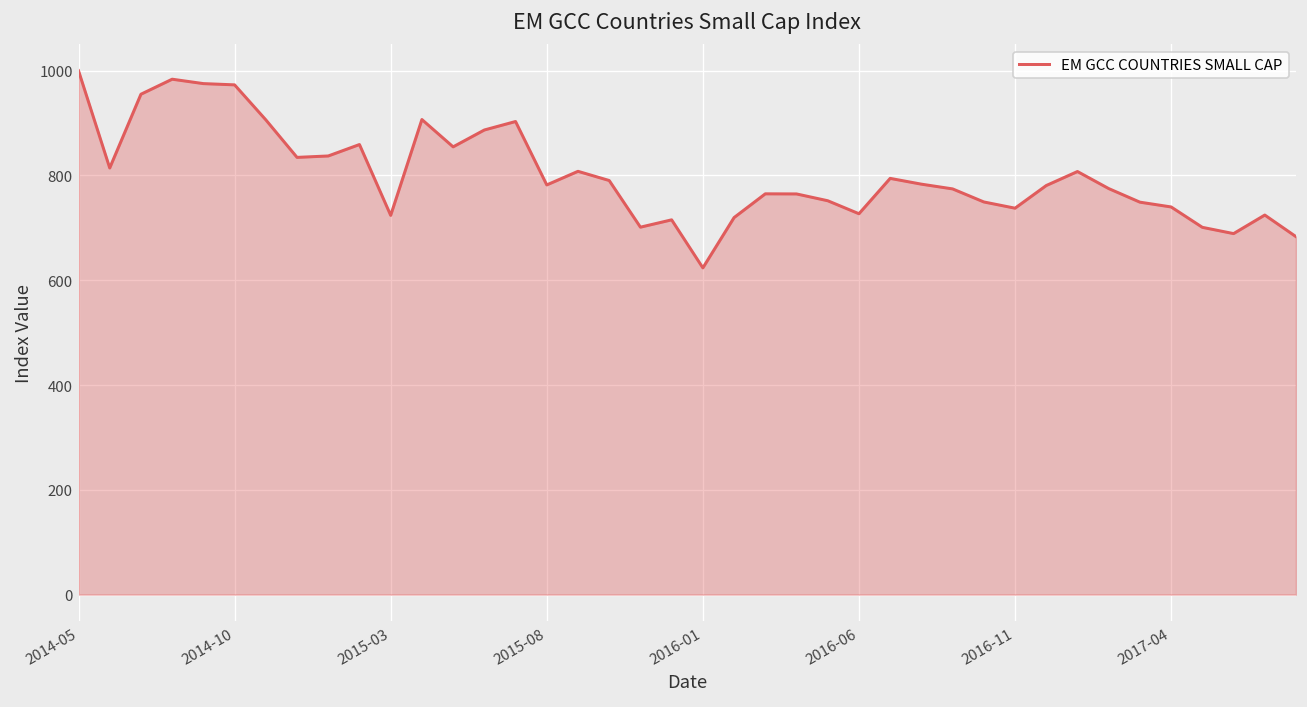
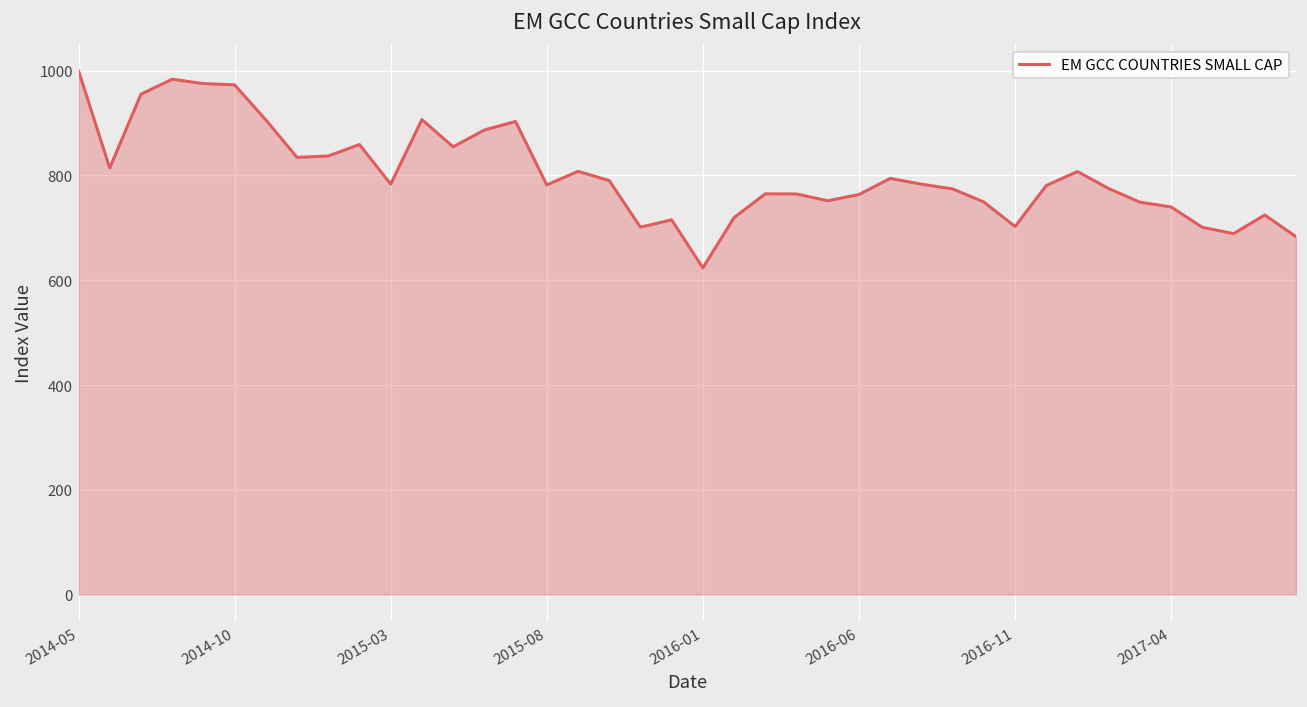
2015-03: 720 -> 780
2016-06: 730 -> 760
2016-11: 740 -> 700
